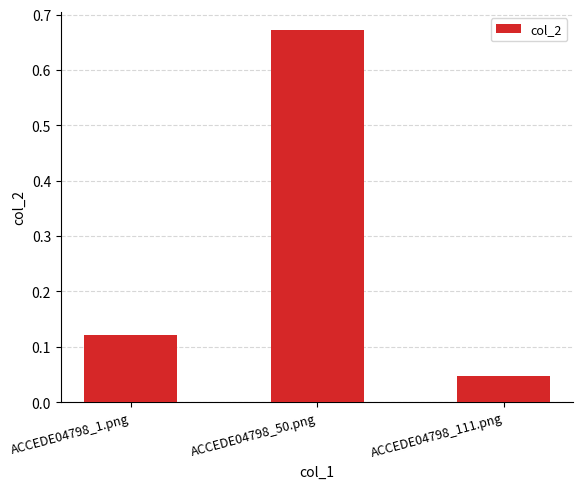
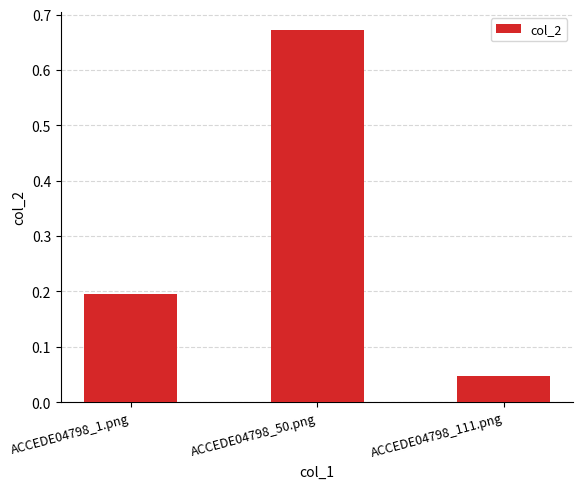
ACCEDE04798_1.png: 0.12 -> 0.19
